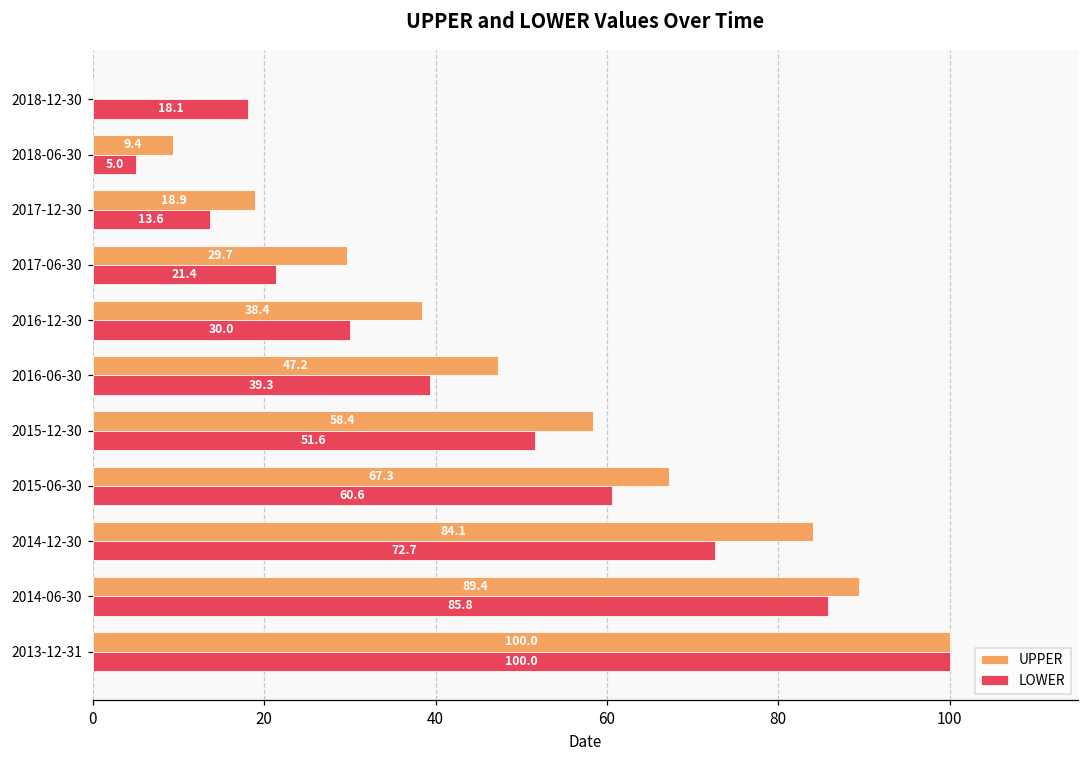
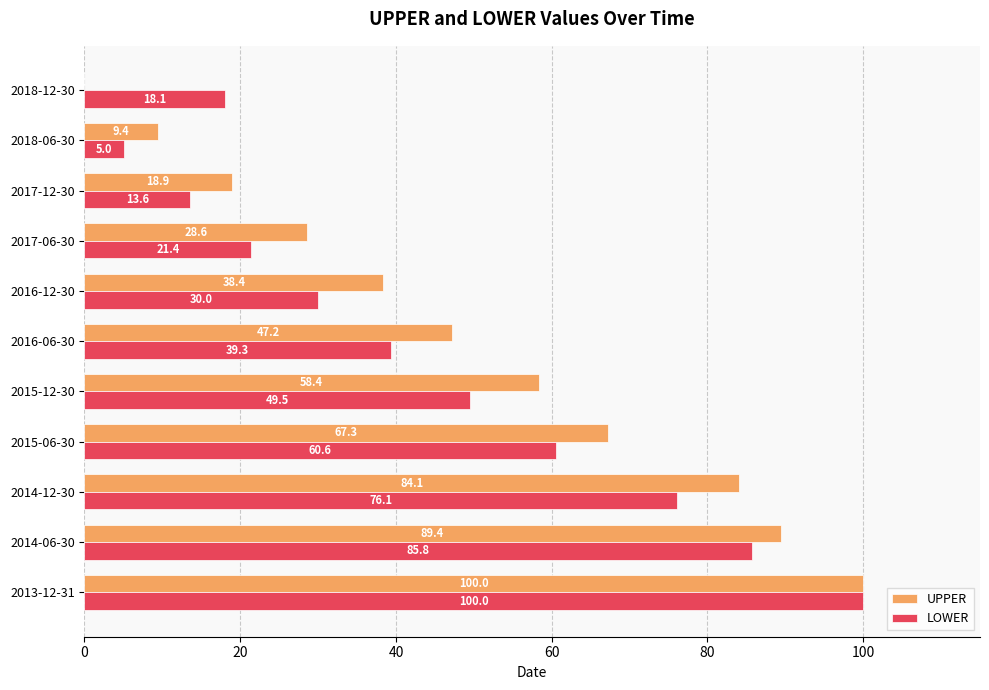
UPPER, 2017-06-30: 29.7 -> 28.6
LOWER, 2015-12-30: 51.6 -> 49.5
LOWER, 2014-12-30: 72.7 -> 76.1
